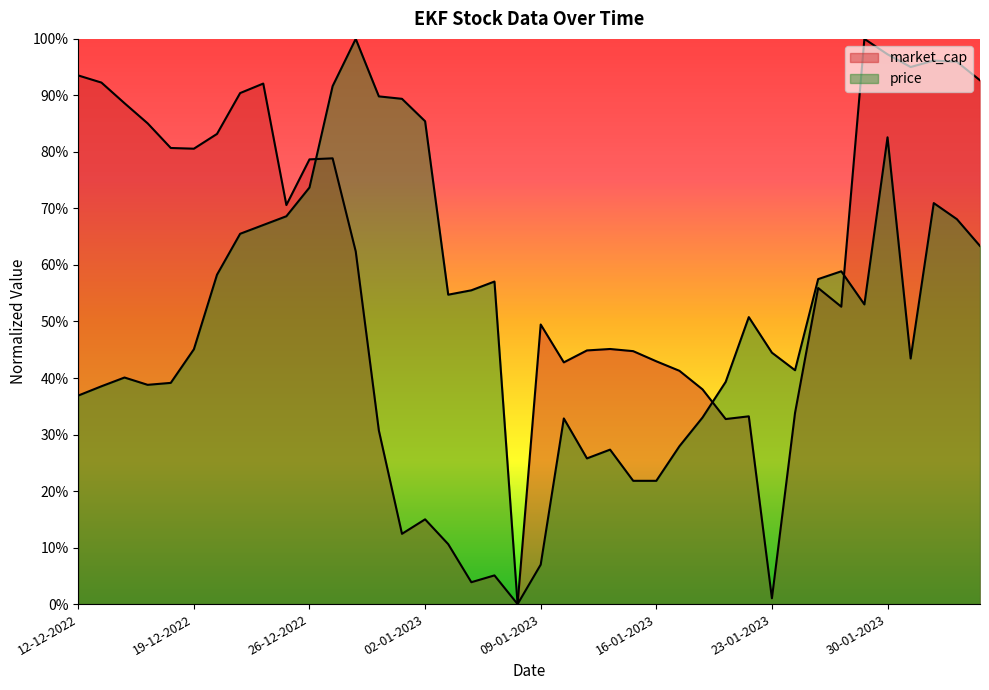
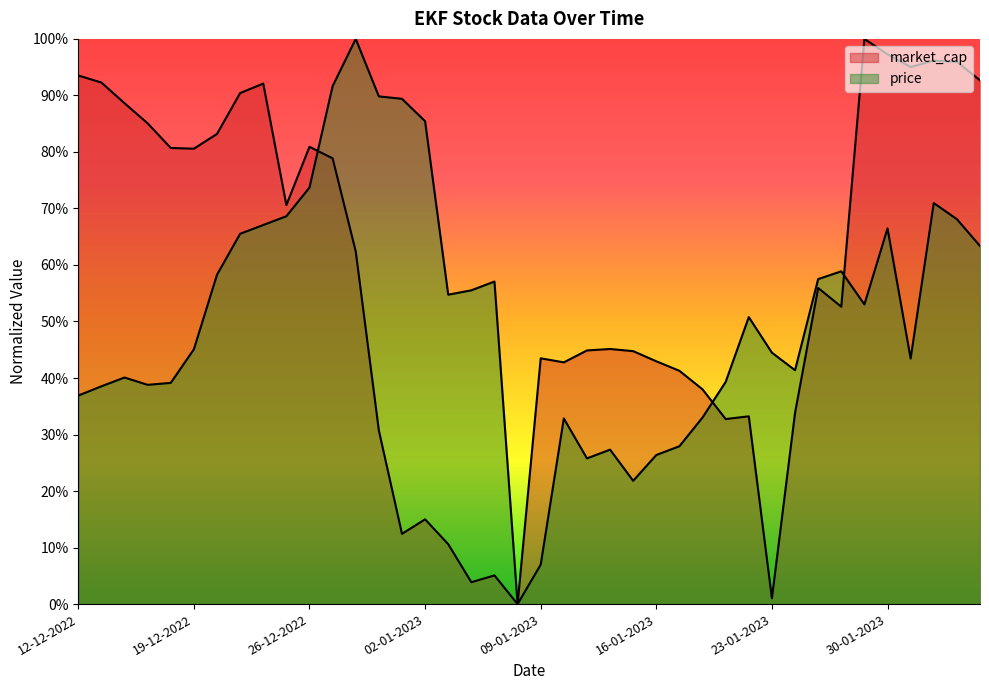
market_cap, 26-12-2022: 79% -> 81%
market_cap, 09-01-2023: 49% -> 43%
price, 16-01-2023: 22% -> 26%
price, 30-01-2023: 83% -> 66%
